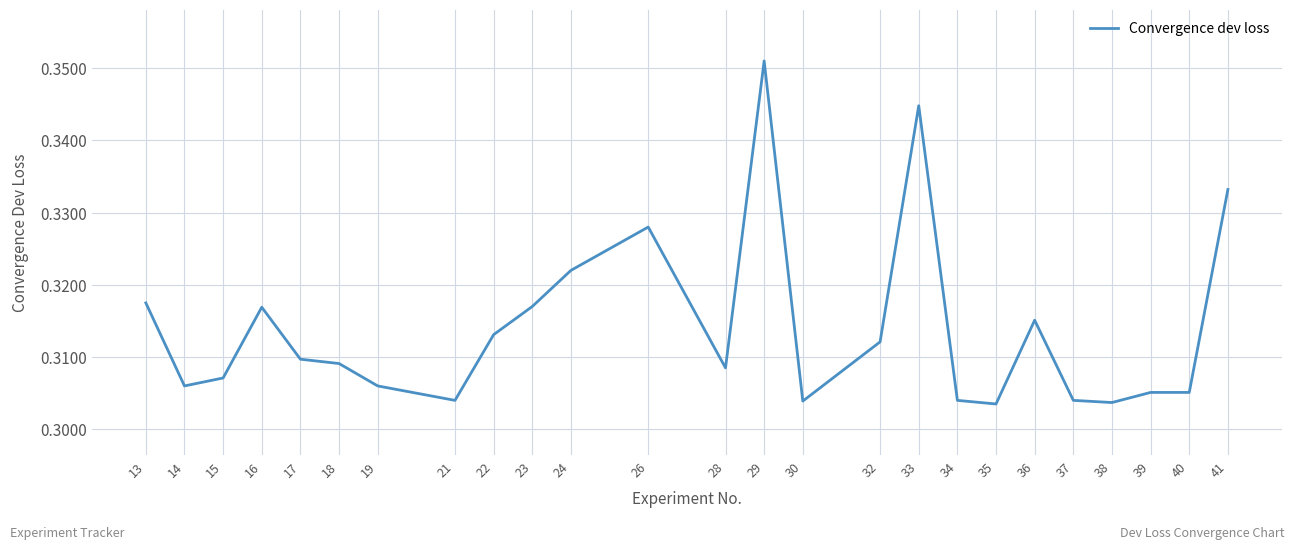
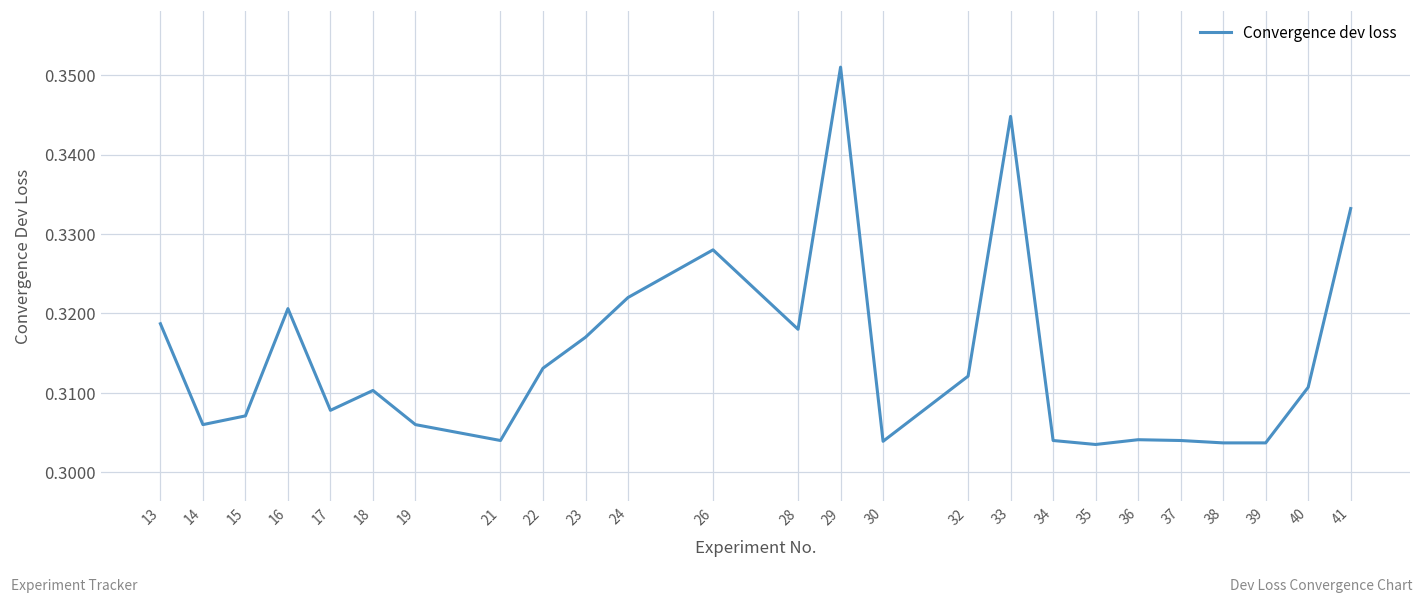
13: 0.318 -> 0.319
16: 0.317 -> 0.321
17: 0.310 -> 0.308
18: 0.309 -> 0.310
28: 0.309 -> 0.318
36: 0.315 -> 0.304
39: 0.305 -> 0.304
40: 0.305 -> 0.311
